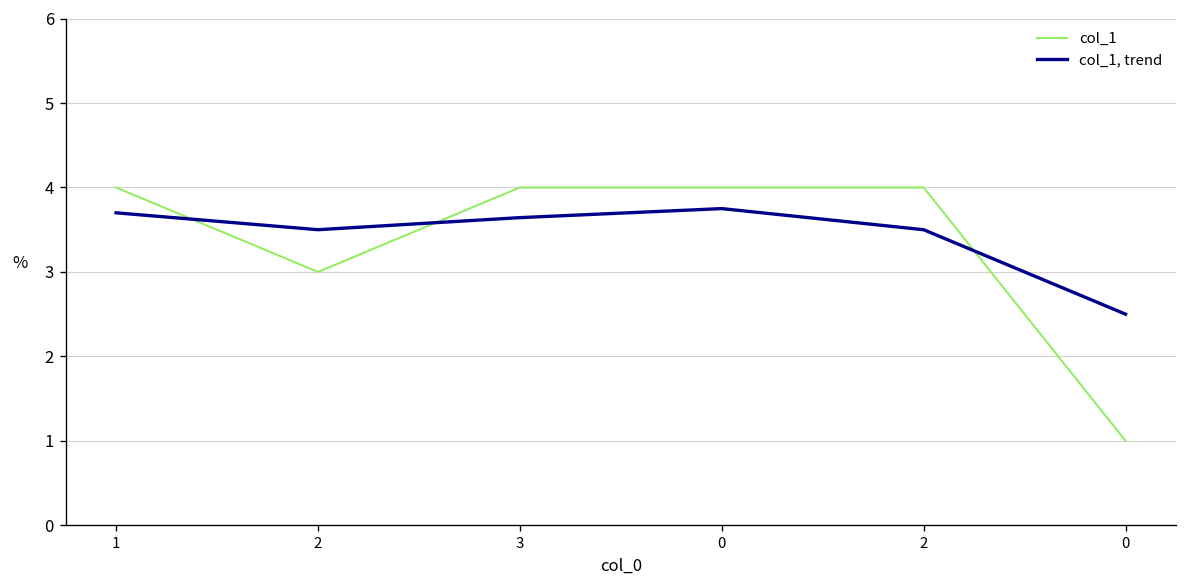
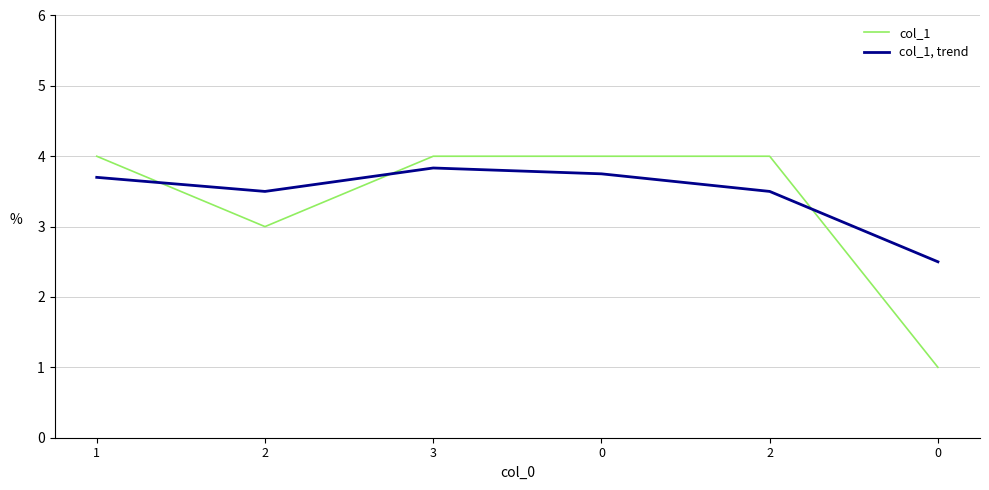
col_1, trend, 3: 3.6 -> 3.8
